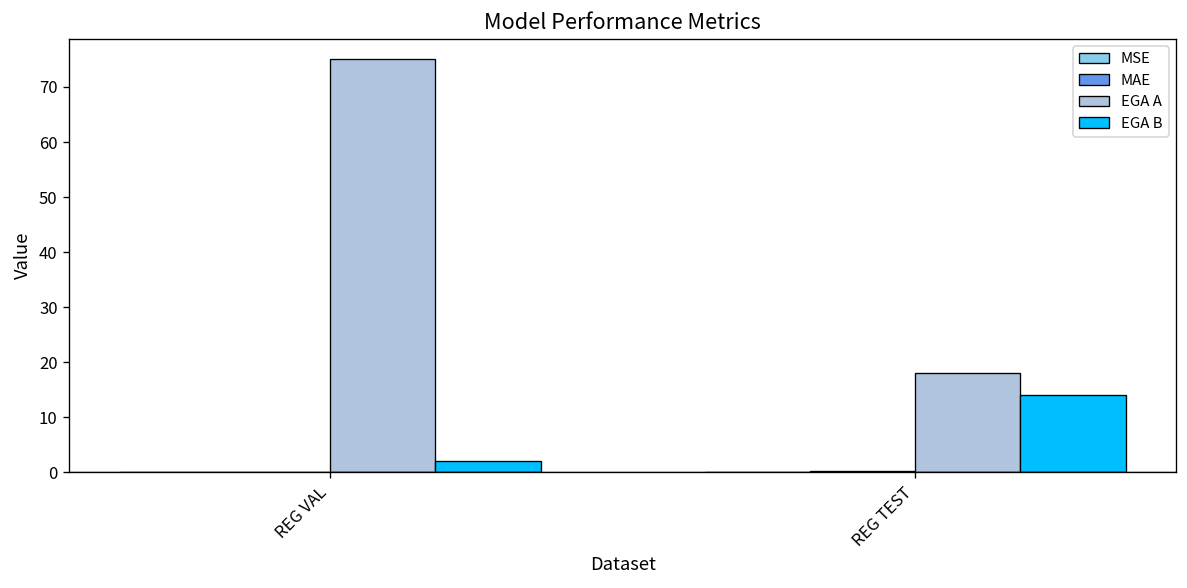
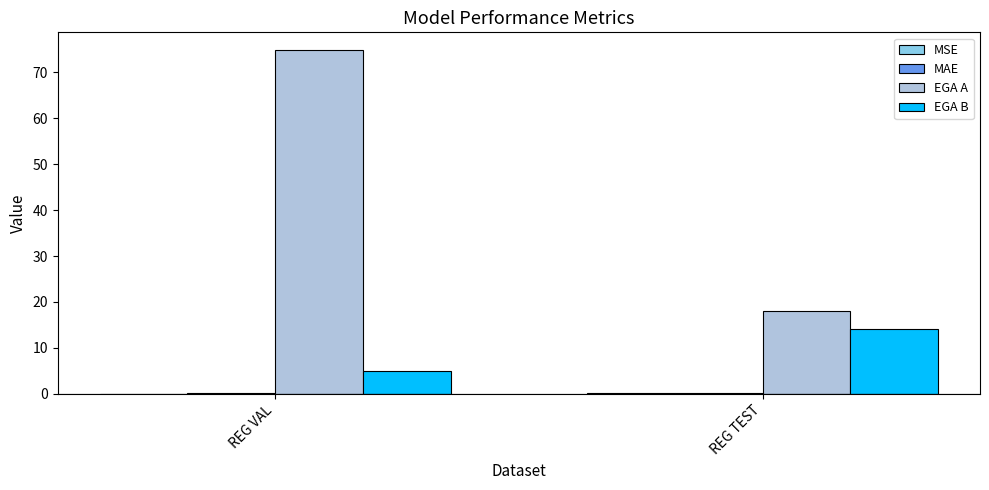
EGA B, REG VAL: 2 -> 5
